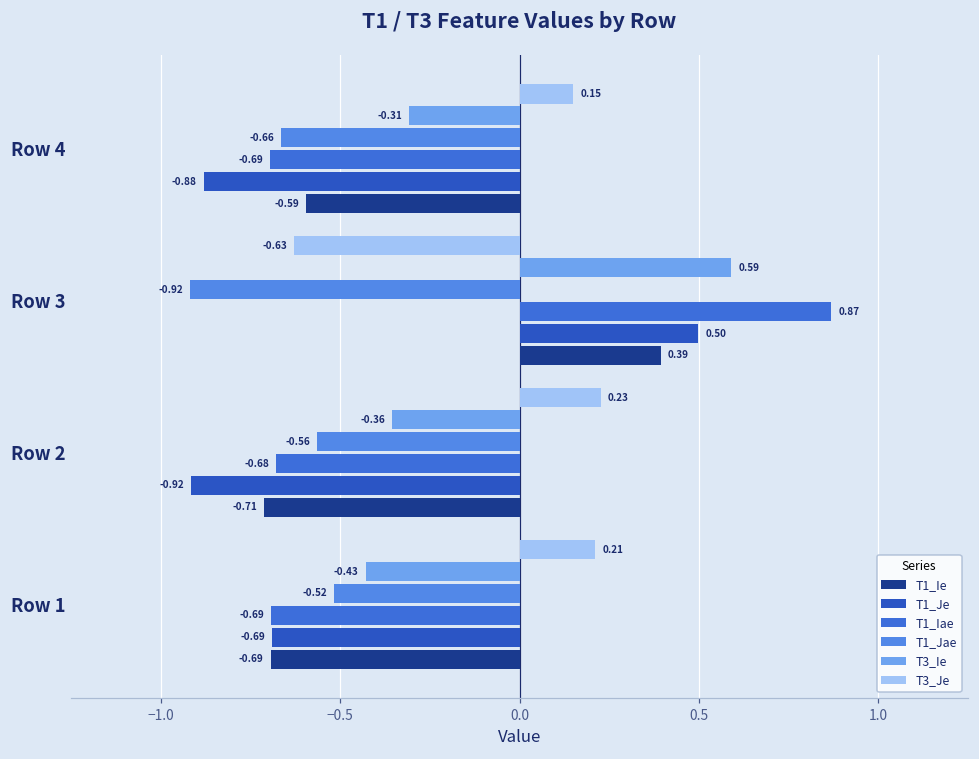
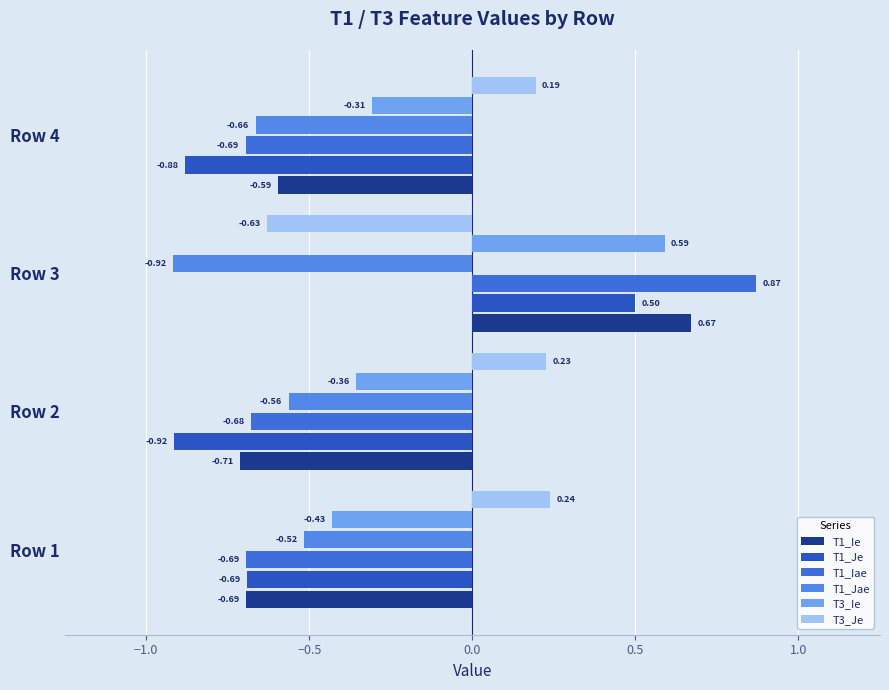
T3_Je, Row 4: 0.15 -> 0.19
T1_Ie, Row 3: 0.39 -> 0.67
T3_Je, Row 1: 0.21 -> 0.24
